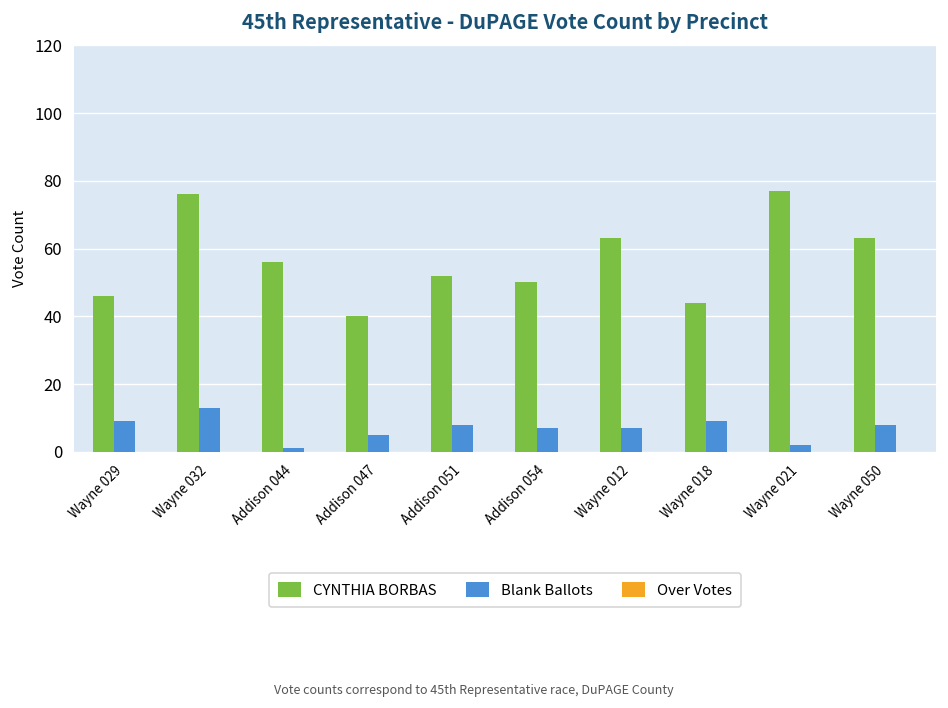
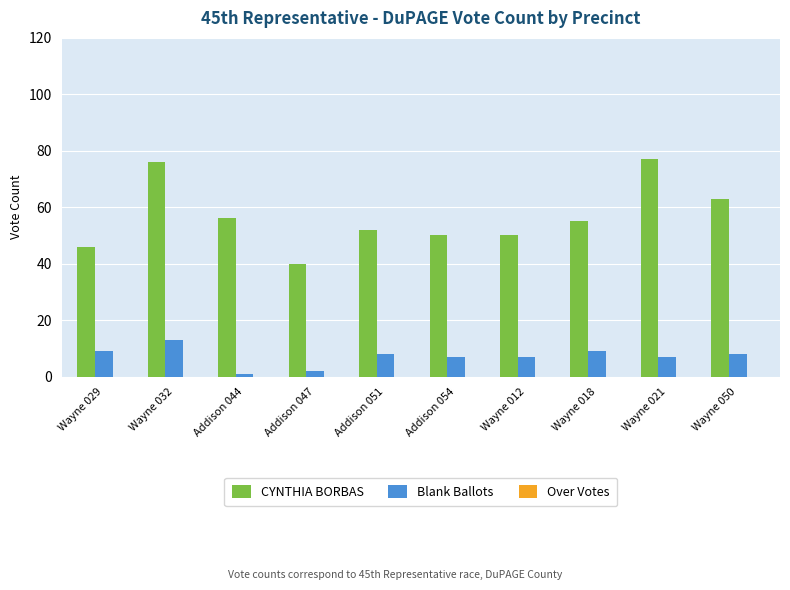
Blank Ballots, Addison 047: 5 -> 2
CYNTHIA BORBAS, Wayne 012: 63 -> 50
CYNTHIA BORBAS, Wayne 018: 44 -> 55
Blank Ballots, Wayne 021: 2 -> 7
